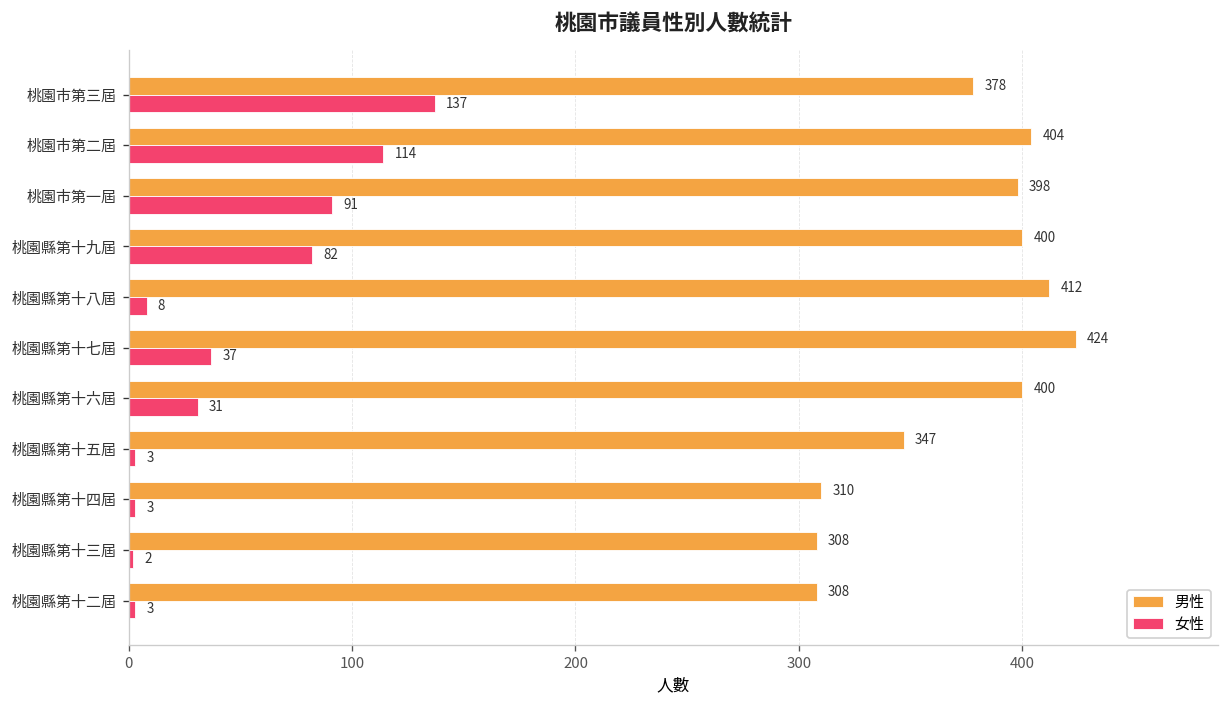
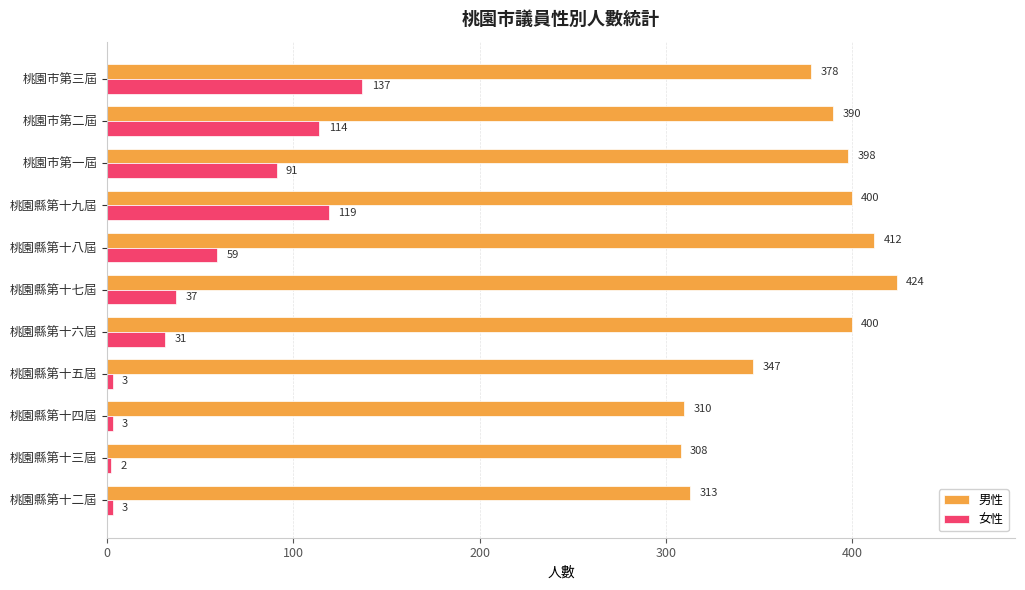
男性, 桃園市第二屆: 404 -> 390
女性, 桃園縣第十九屆: 82 -> 119
女性, 桃園縣第十八屆: 8 -> 59
男性, 桃園縣第十二屆: 308 -> 313
